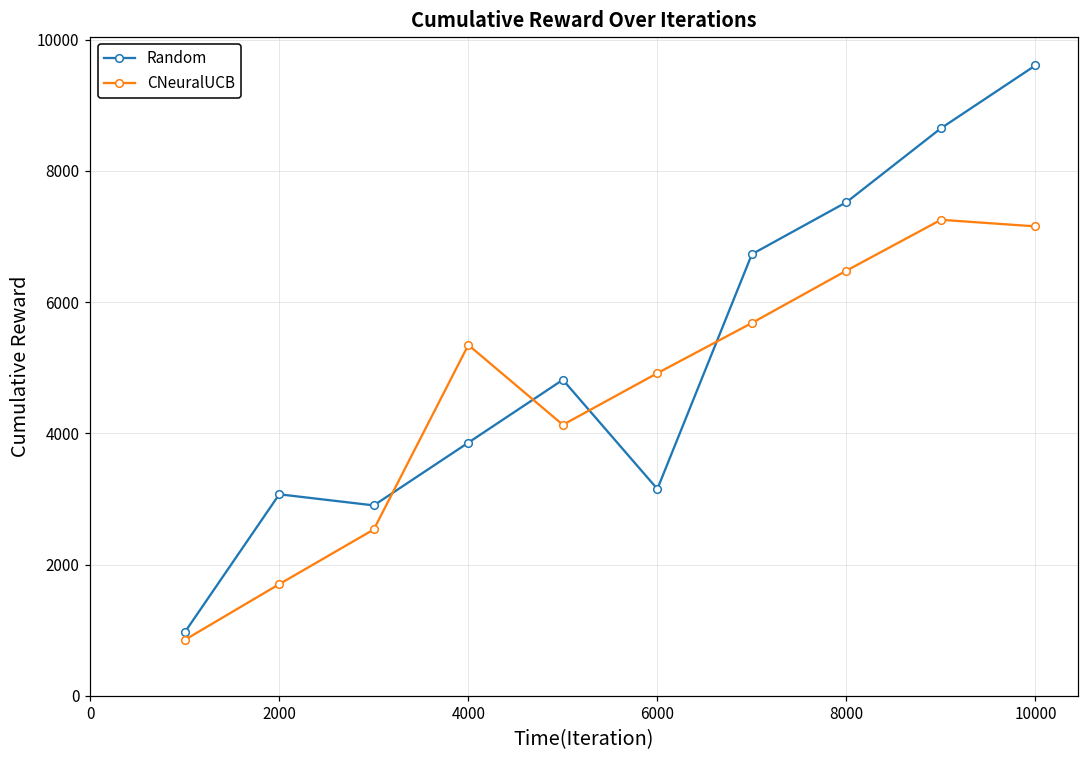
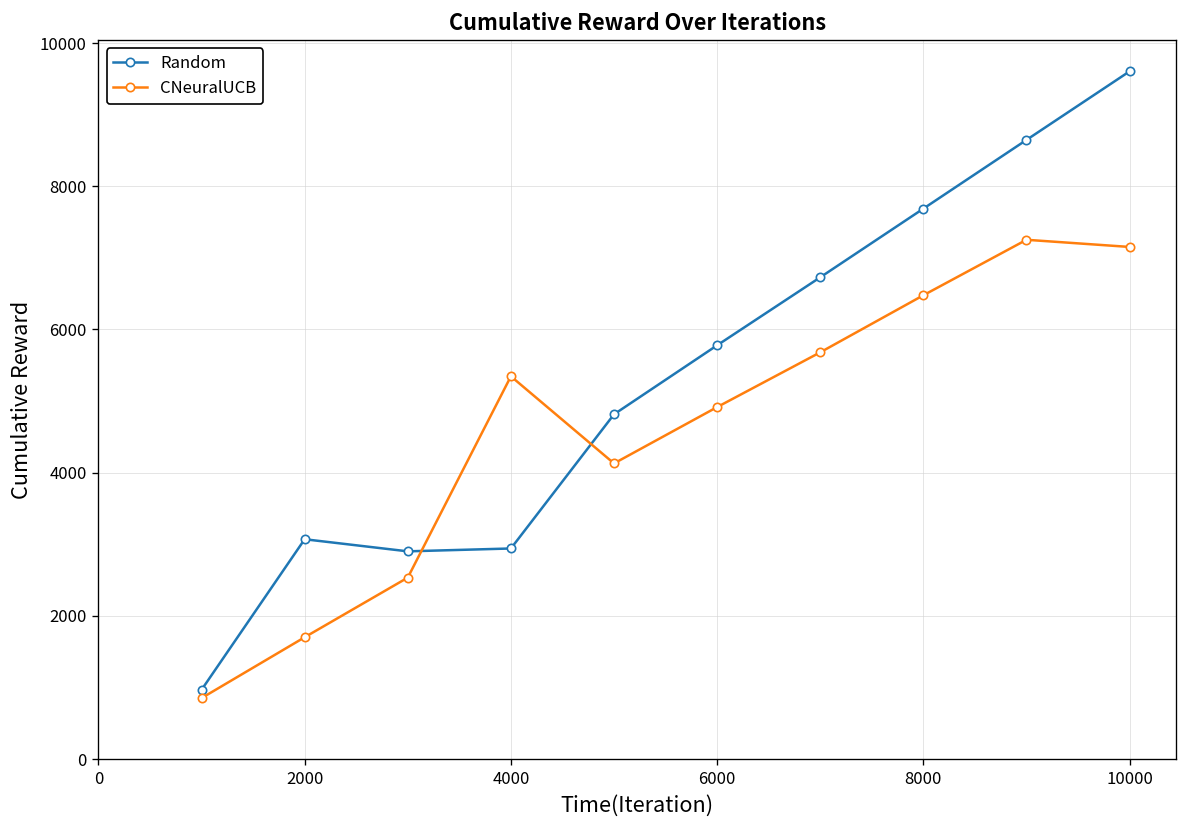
Random, 4000: 3900 -> 2900
Random, 6000: 3200 -> 5800
Random, 8000: 7500 -> 7700
